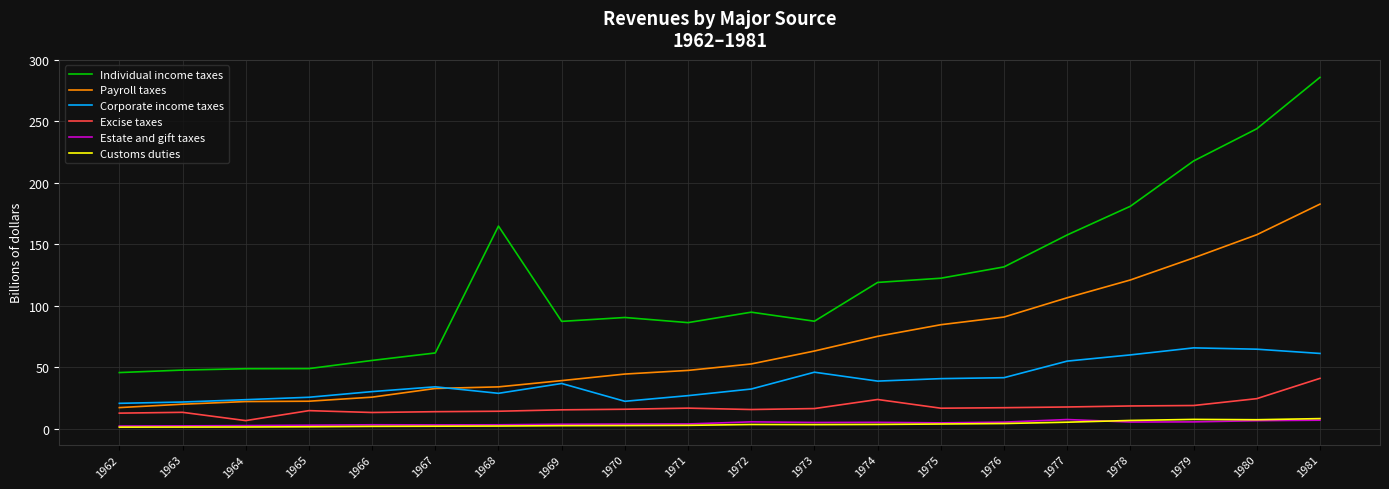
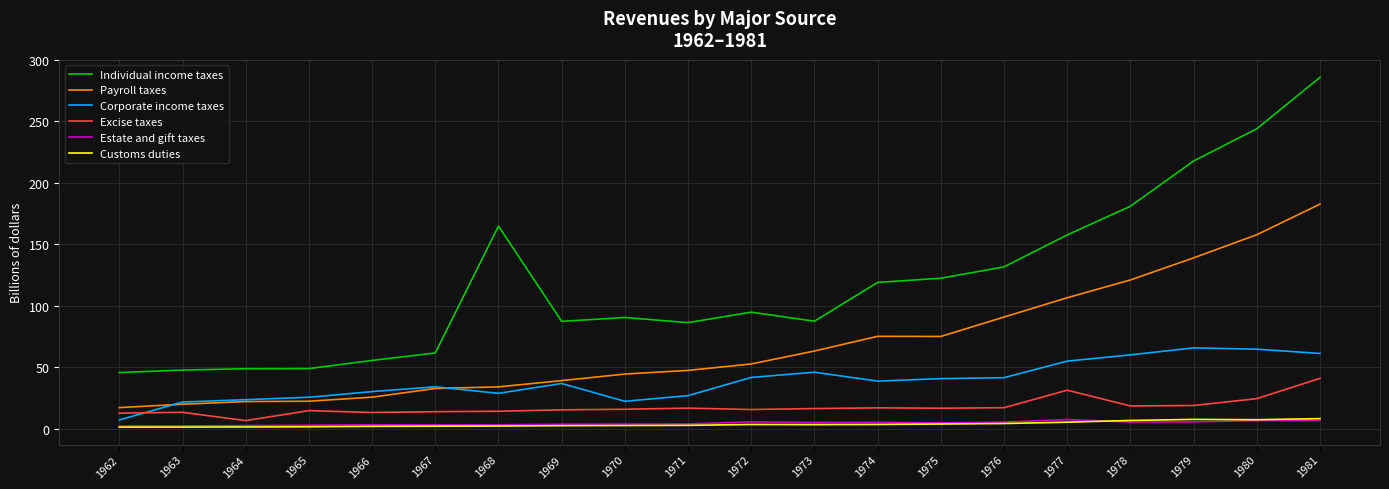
Corporate income taxes, 1962: 21 -> 7
Corporate income taxes, 1972: 32 -> 42
Excise taxes, 1974: 24 -> 17
Payroll taxes, 1975: 85 -> 75
Excise taxes, 1977: 18 -> 31
